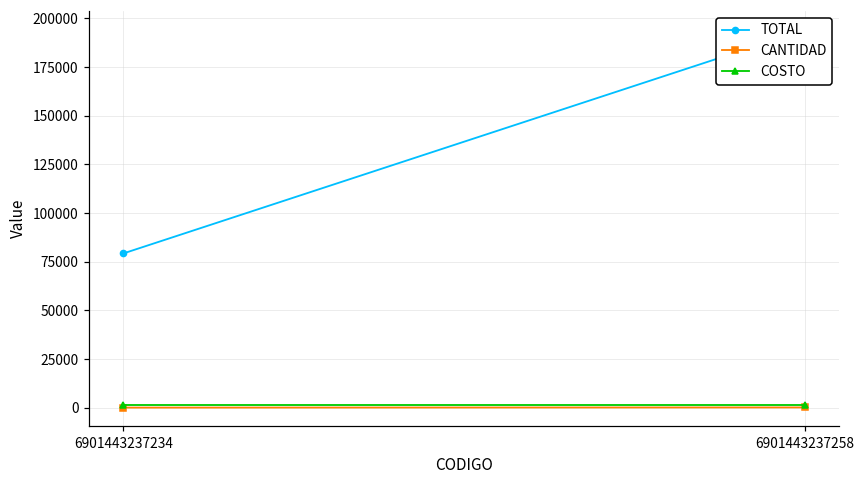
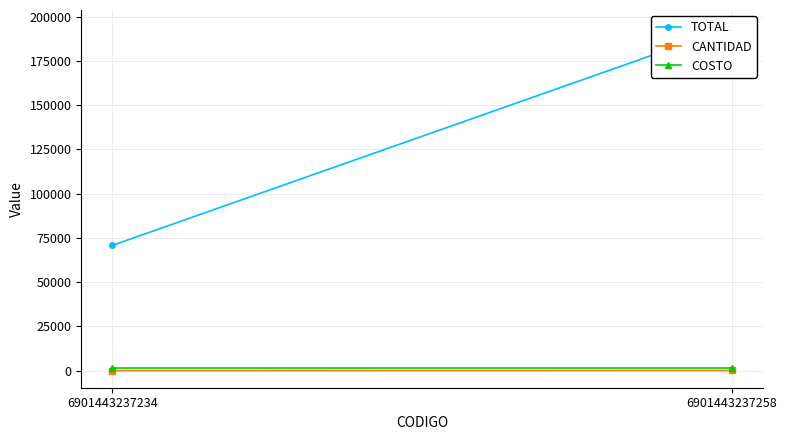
TOTAL, 6901443237234: 79000 -> 71000
